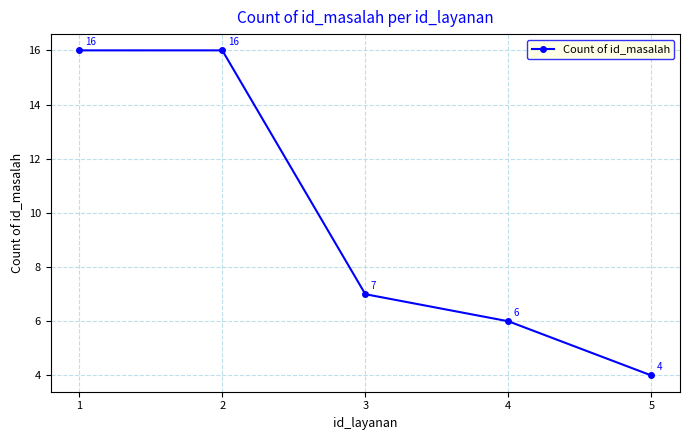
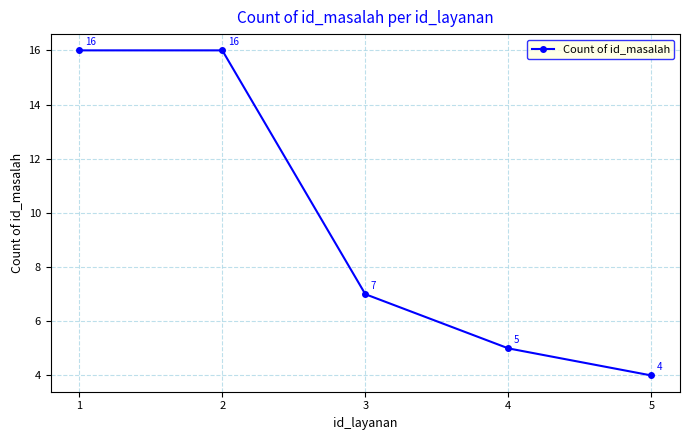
4: 6 -> 5
